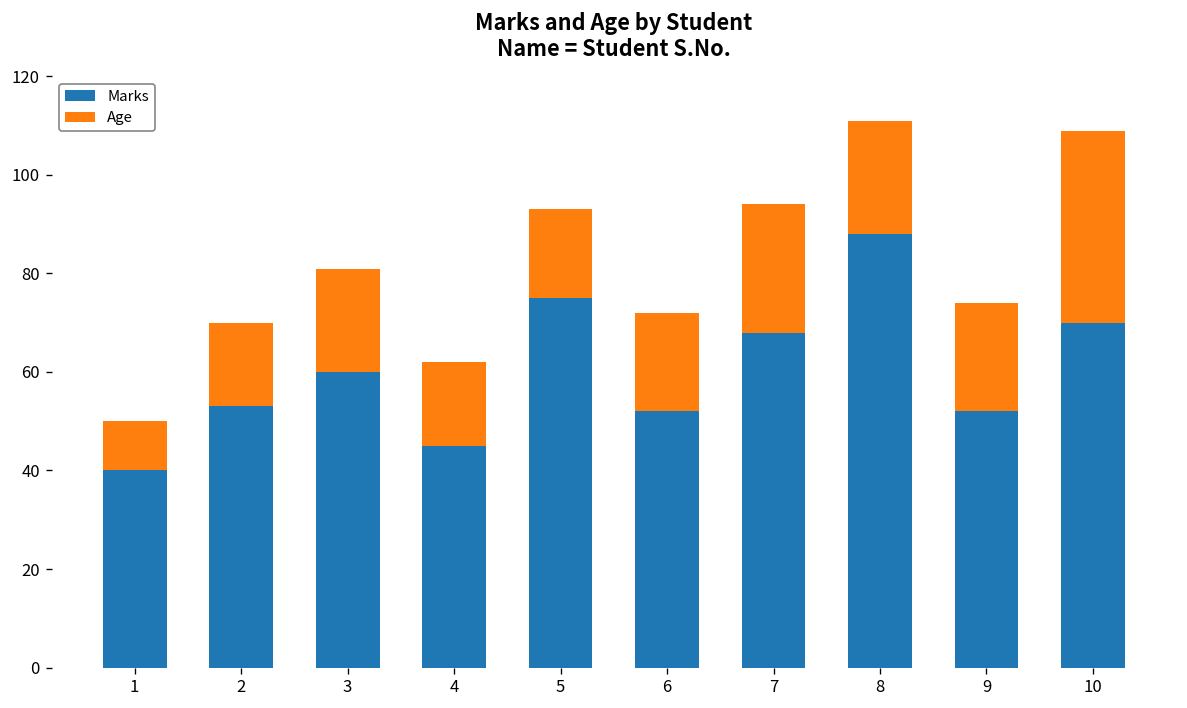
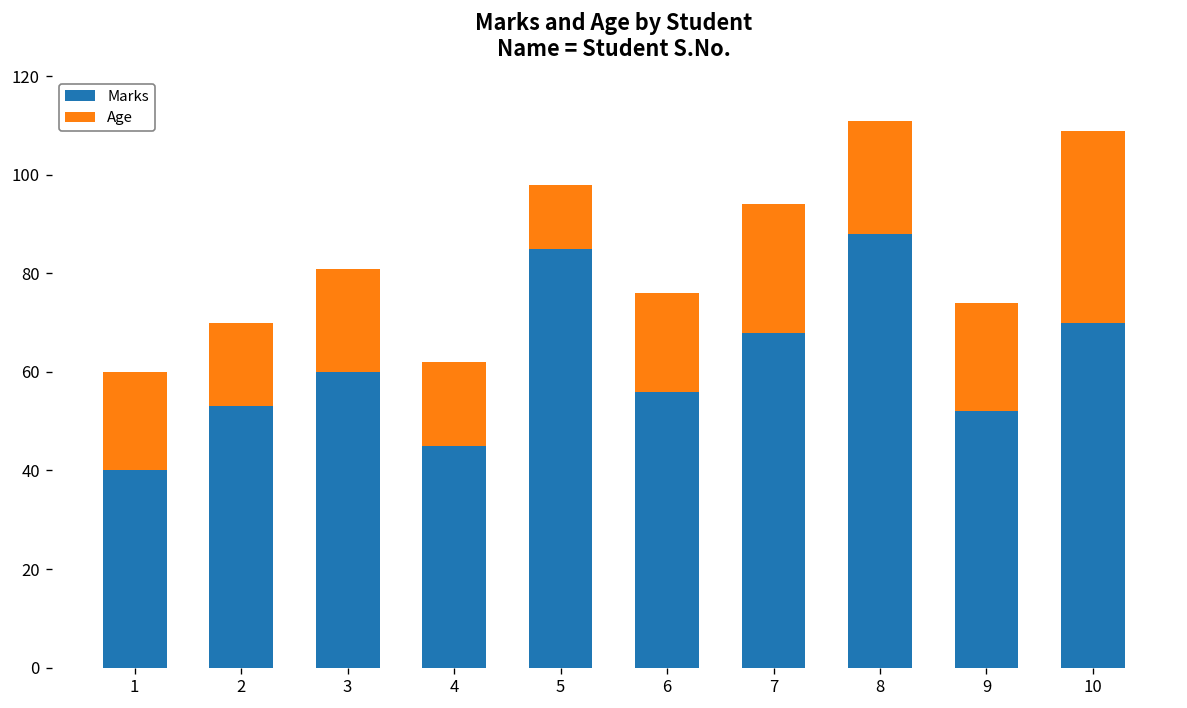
Age, 1: 10 -> 20
Marks, 5: 75 -> 85
Age, 5: 18 -> 13
Marks, 6: 52 -> 56
